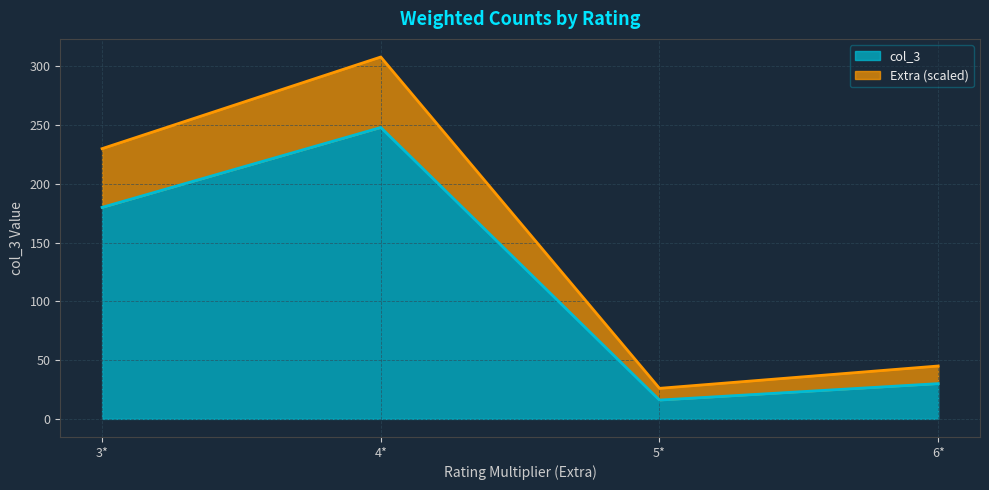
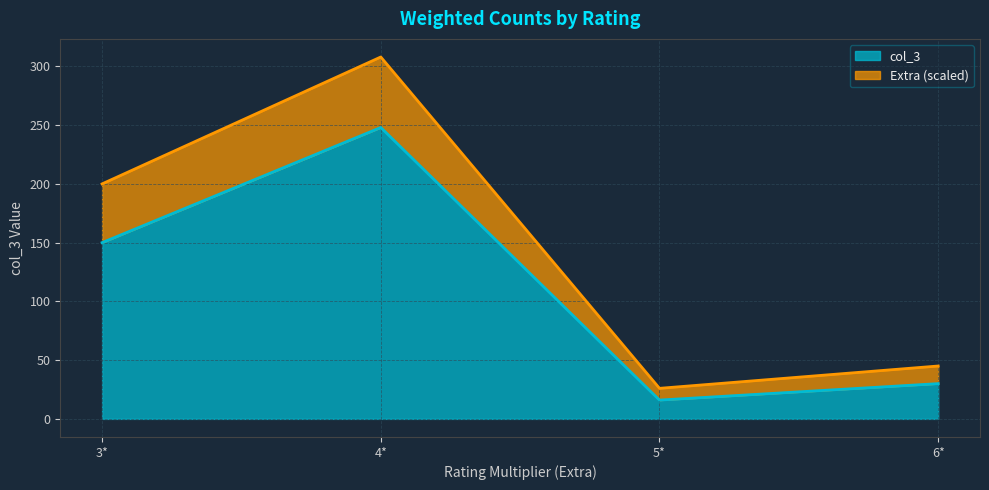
col_3, 3*: 180 -> 150
